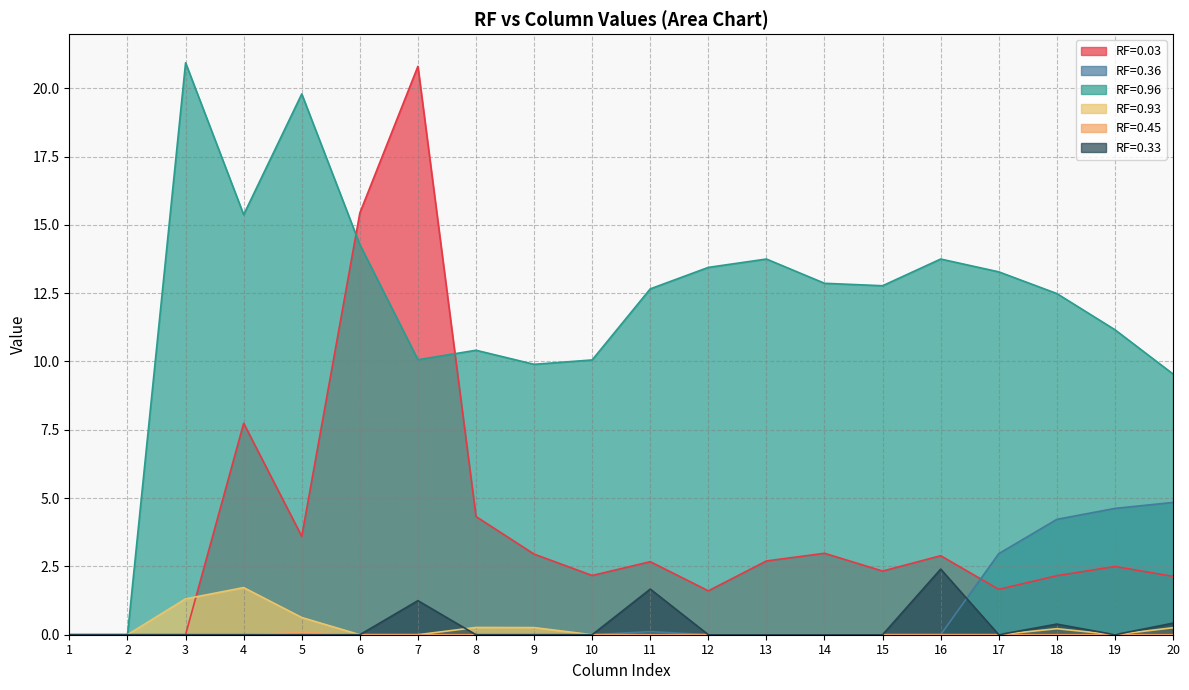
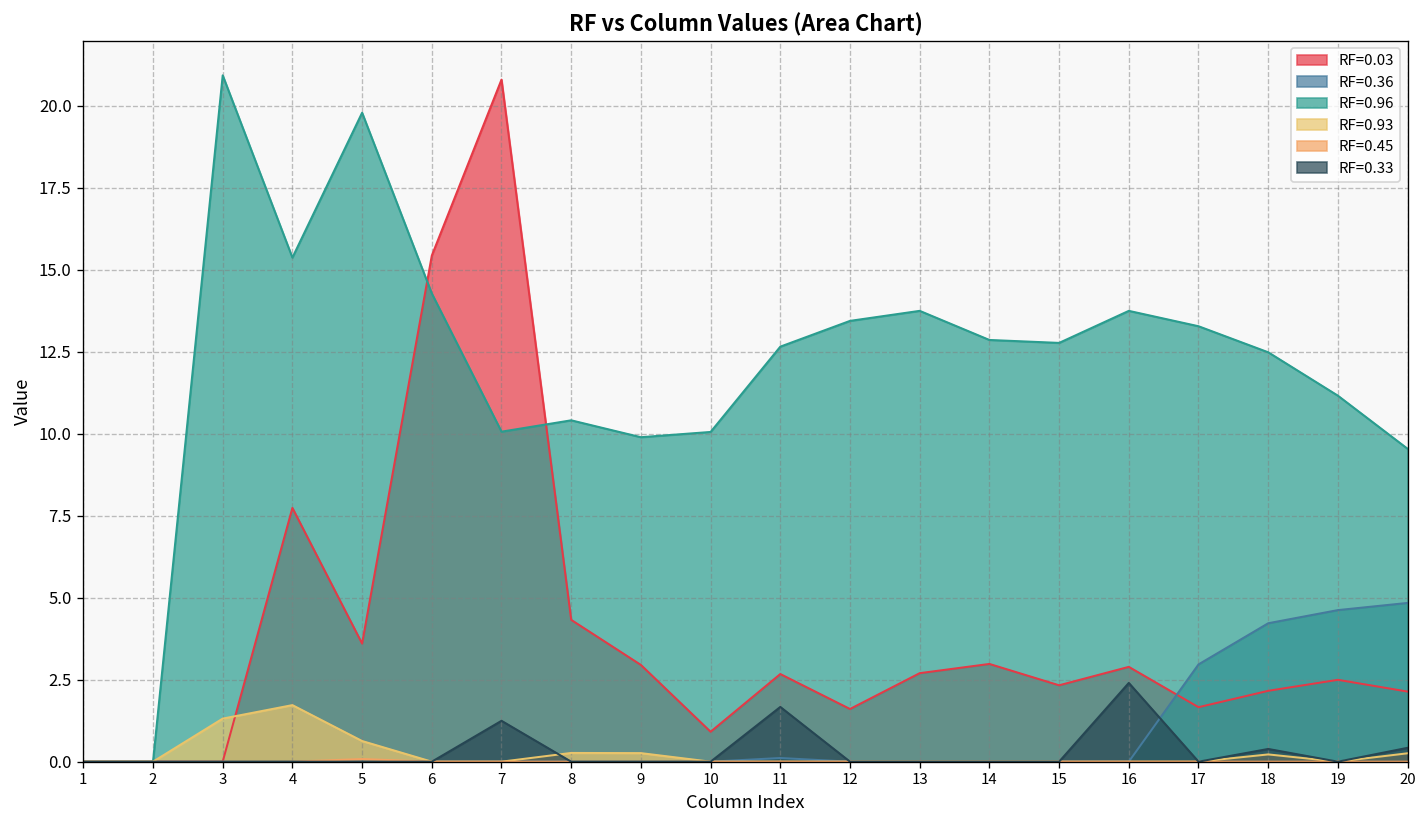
RF=0.03, 10: 2.2 -> 0.9
